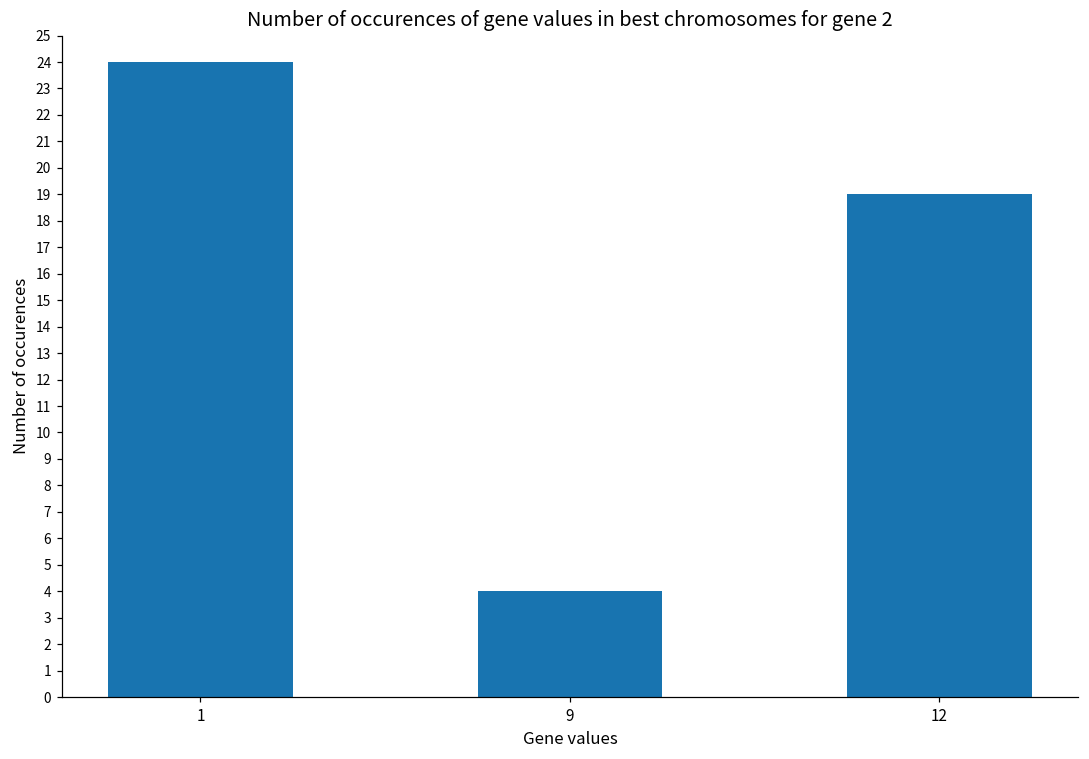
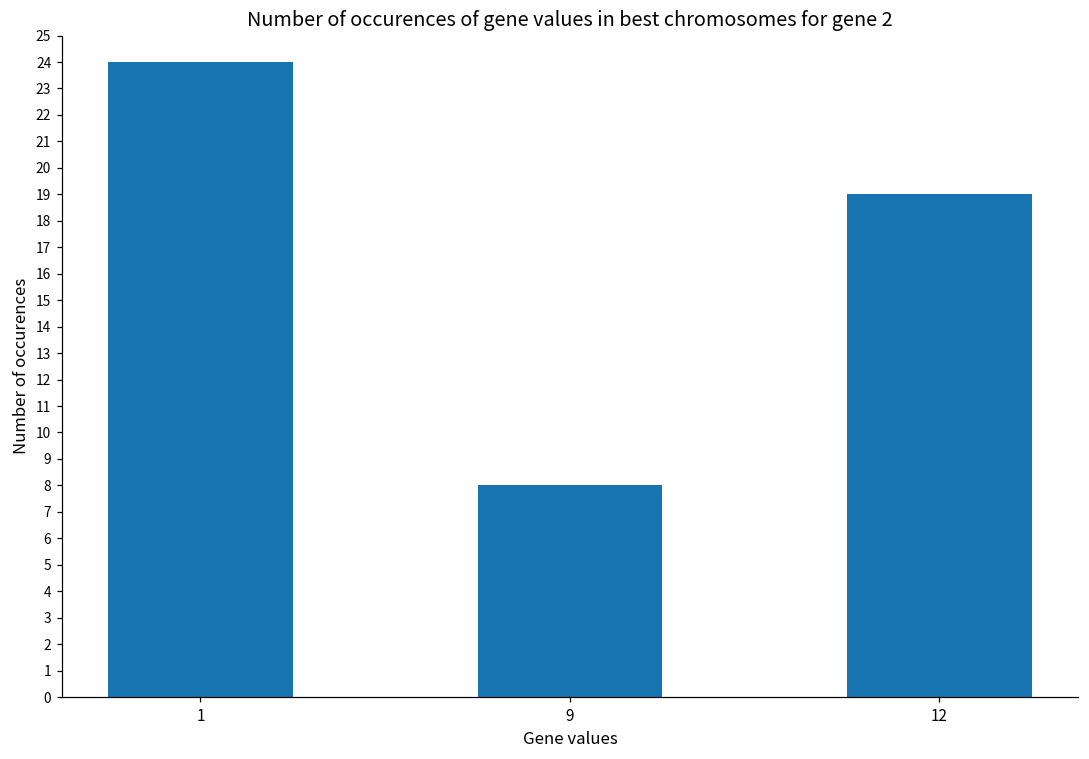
9: 4 -> 8
